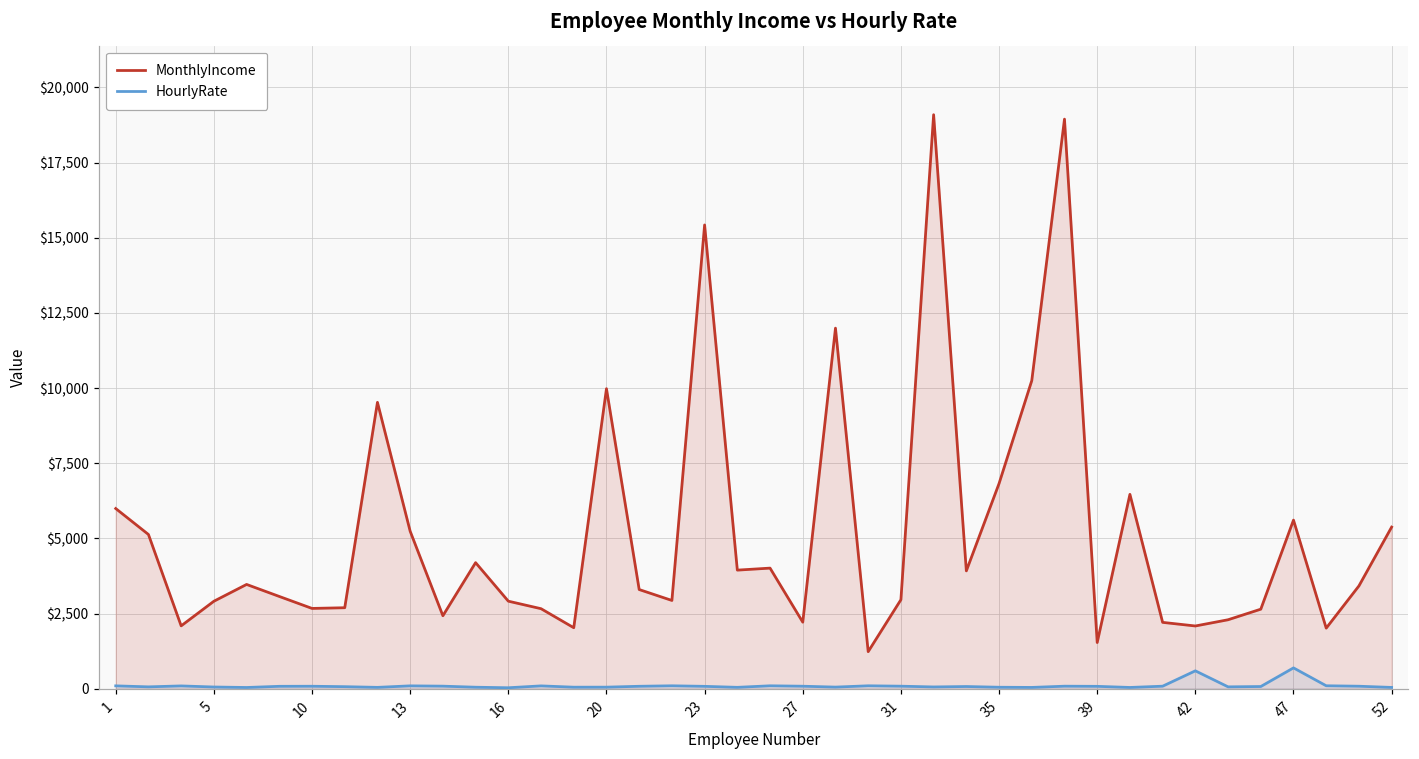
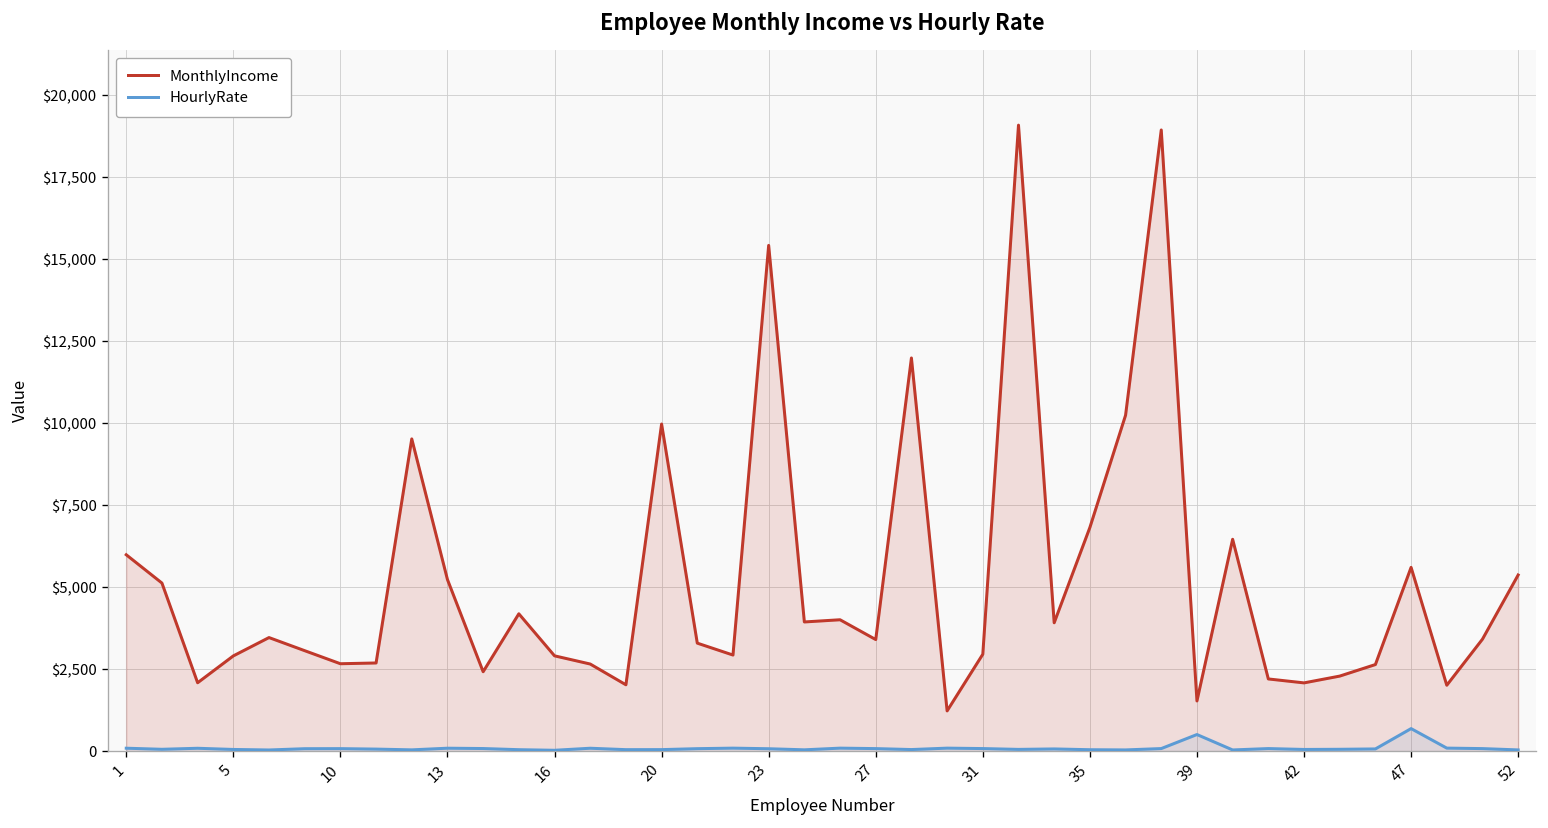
MonthlyIncome, 27: $2,200 -> $3,400
HourlyRate, 39: $100 -> $500
HourlyRate, 42: $600 -> $100
